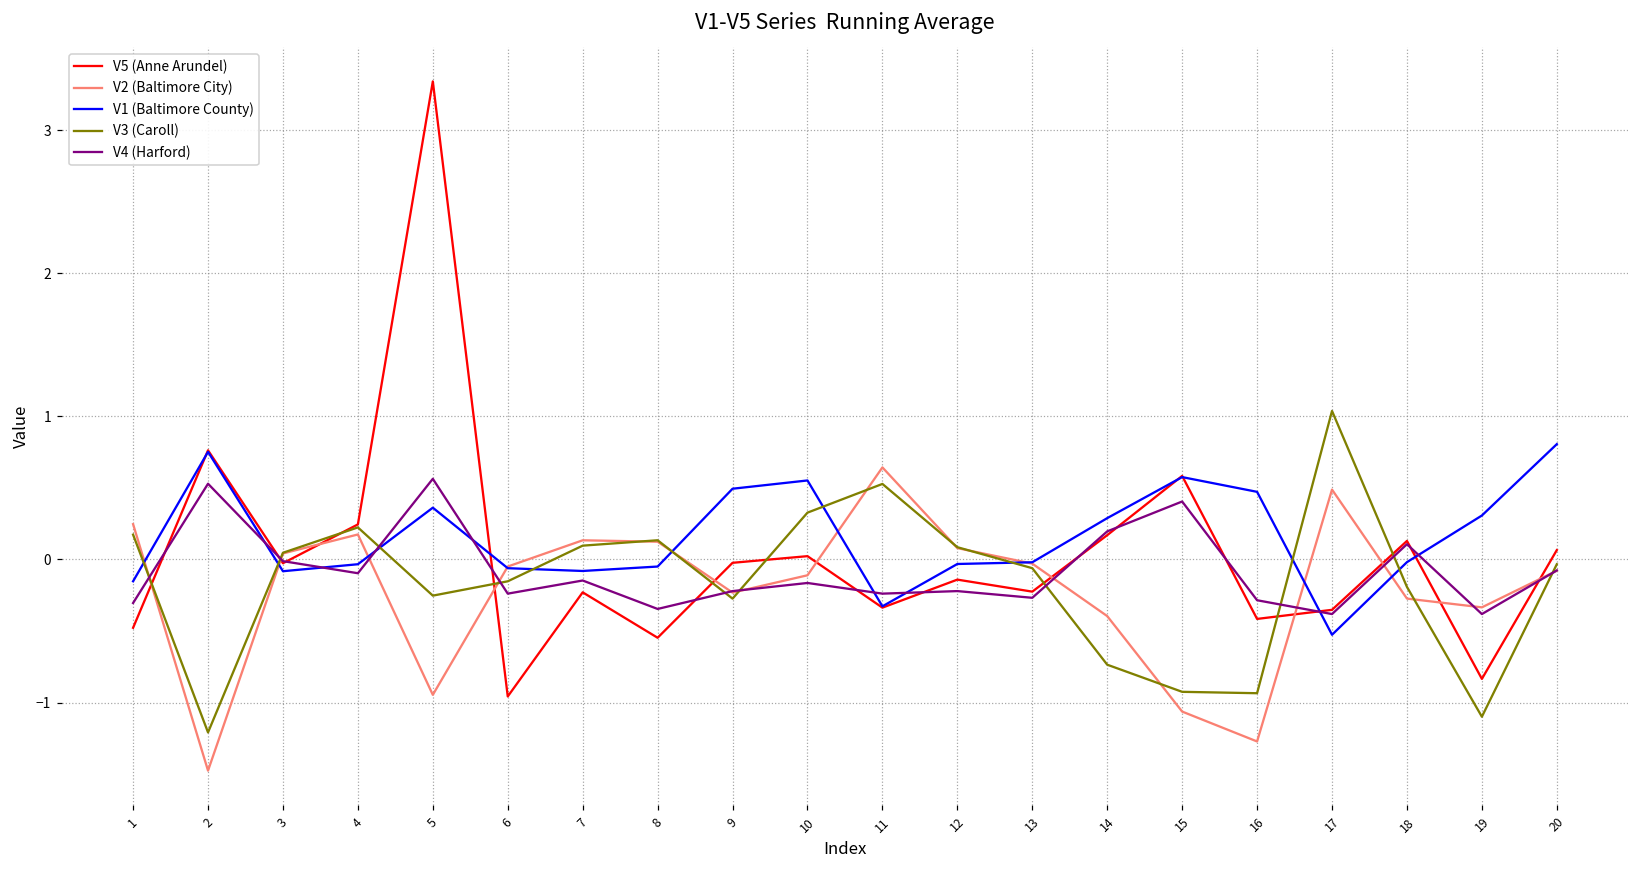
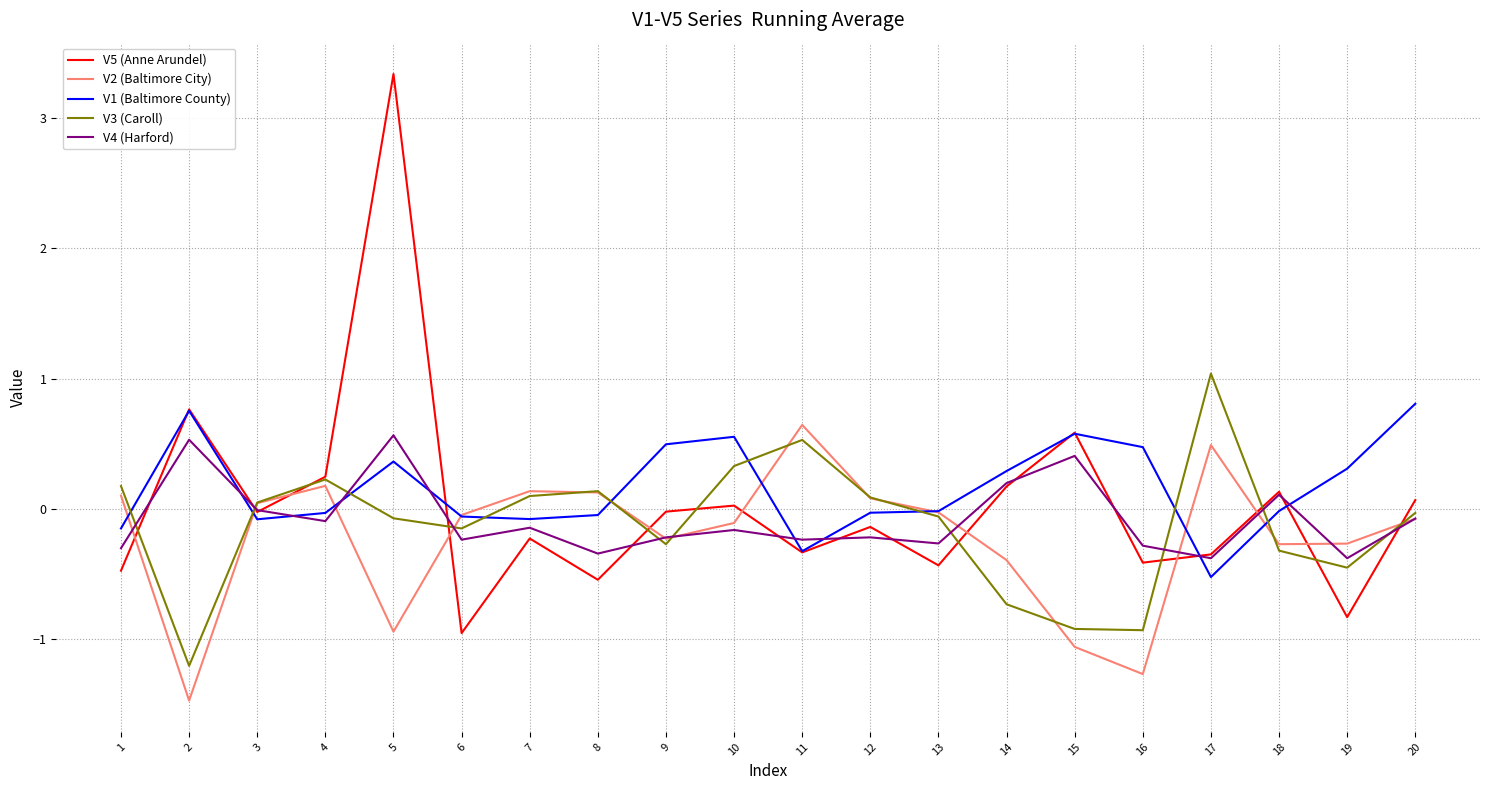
V2 (Baltimore City), 1: 0.25 -> 0.10
V3 (Caroll), 5: -0.25 -> -0.07
V5 (Anne Arundel), 13: -0.22 -> -0.44
V3 (Caroll), 18: -0.19 -> -0.32
V2 (Baltimore City), 19: -0.33 -> -0.27
V3 (Caroll), 19: -1.10 -> -0.45
